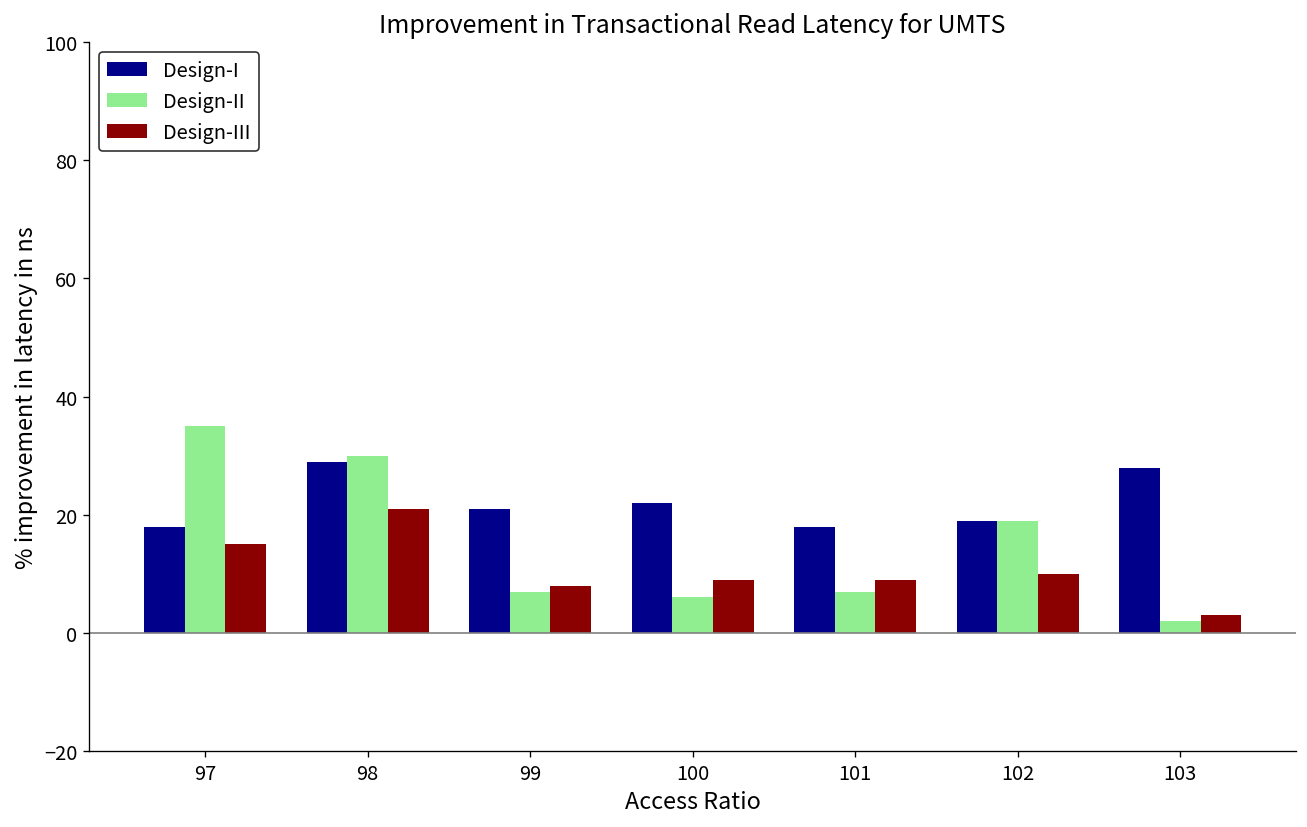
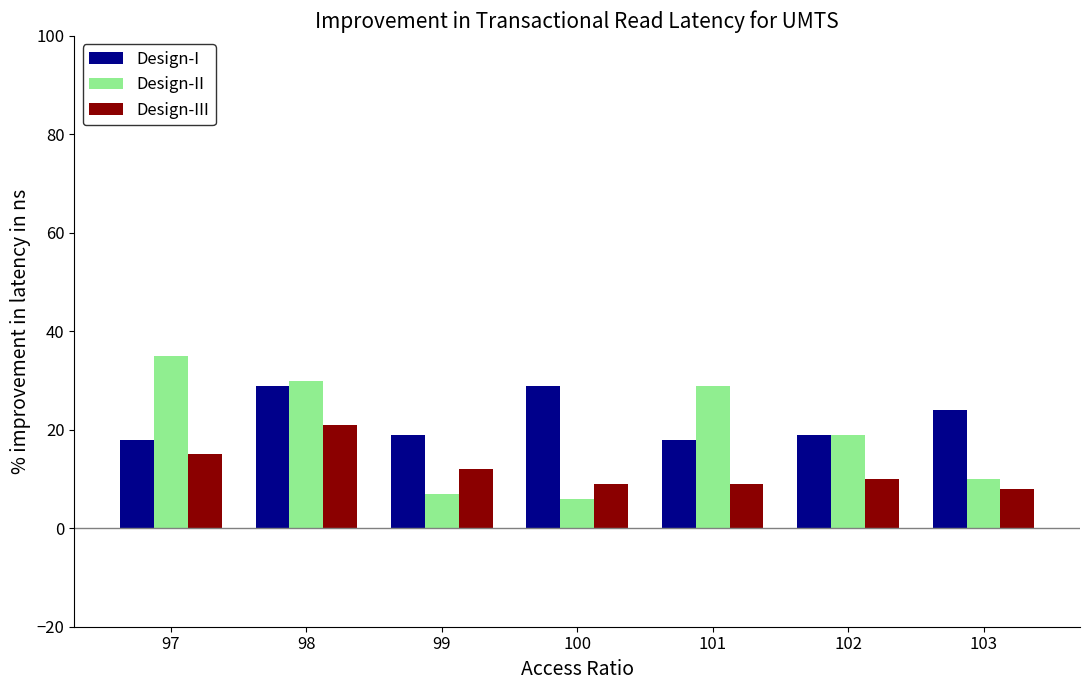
Design-I, 99: 21 -> 19
Design-III, 99: 8 -> 12
Design-I, 100: 22 -> 29
Design-II, 101: 7 -> 29
Design-I, 103: 28 -> 24
Design-II, 103: 2 -> 10
Design-III, 103: 3 -> 8
